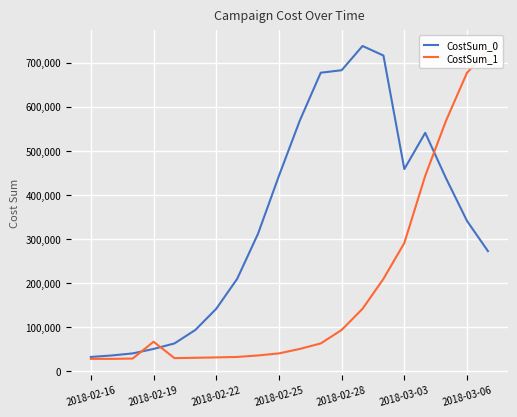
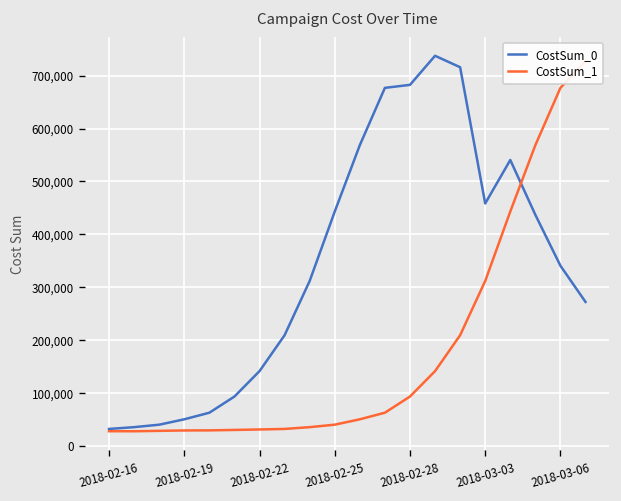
CostSum_1, 2018-02-19: 70,000 -> 30,000
CostSum_1, 2018-03-03: 290,000 -> 310,000
